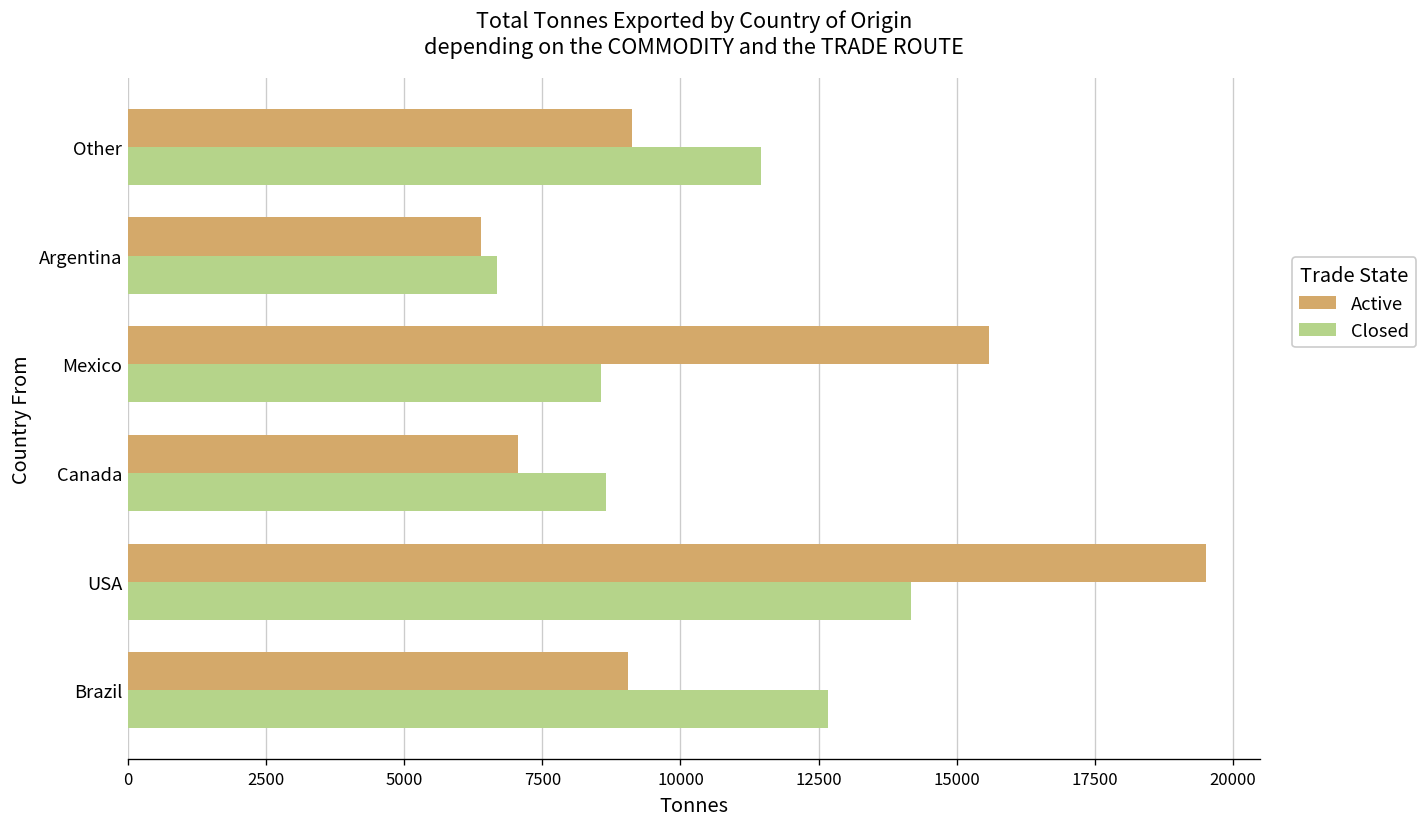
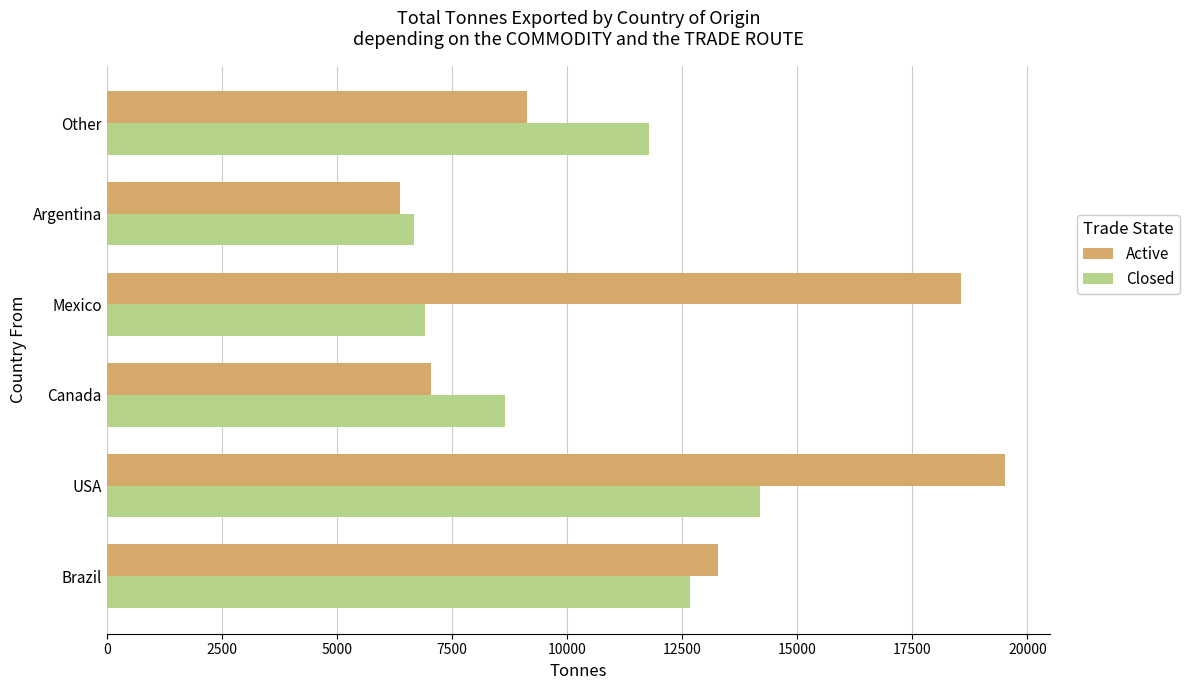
Closed, Other: 11500 -> 11800
Active, Mexico: 15600 -> 18600
Closed, Mexico: 8600 -> 6900
Active, Brazil: 9000 -> 13300
